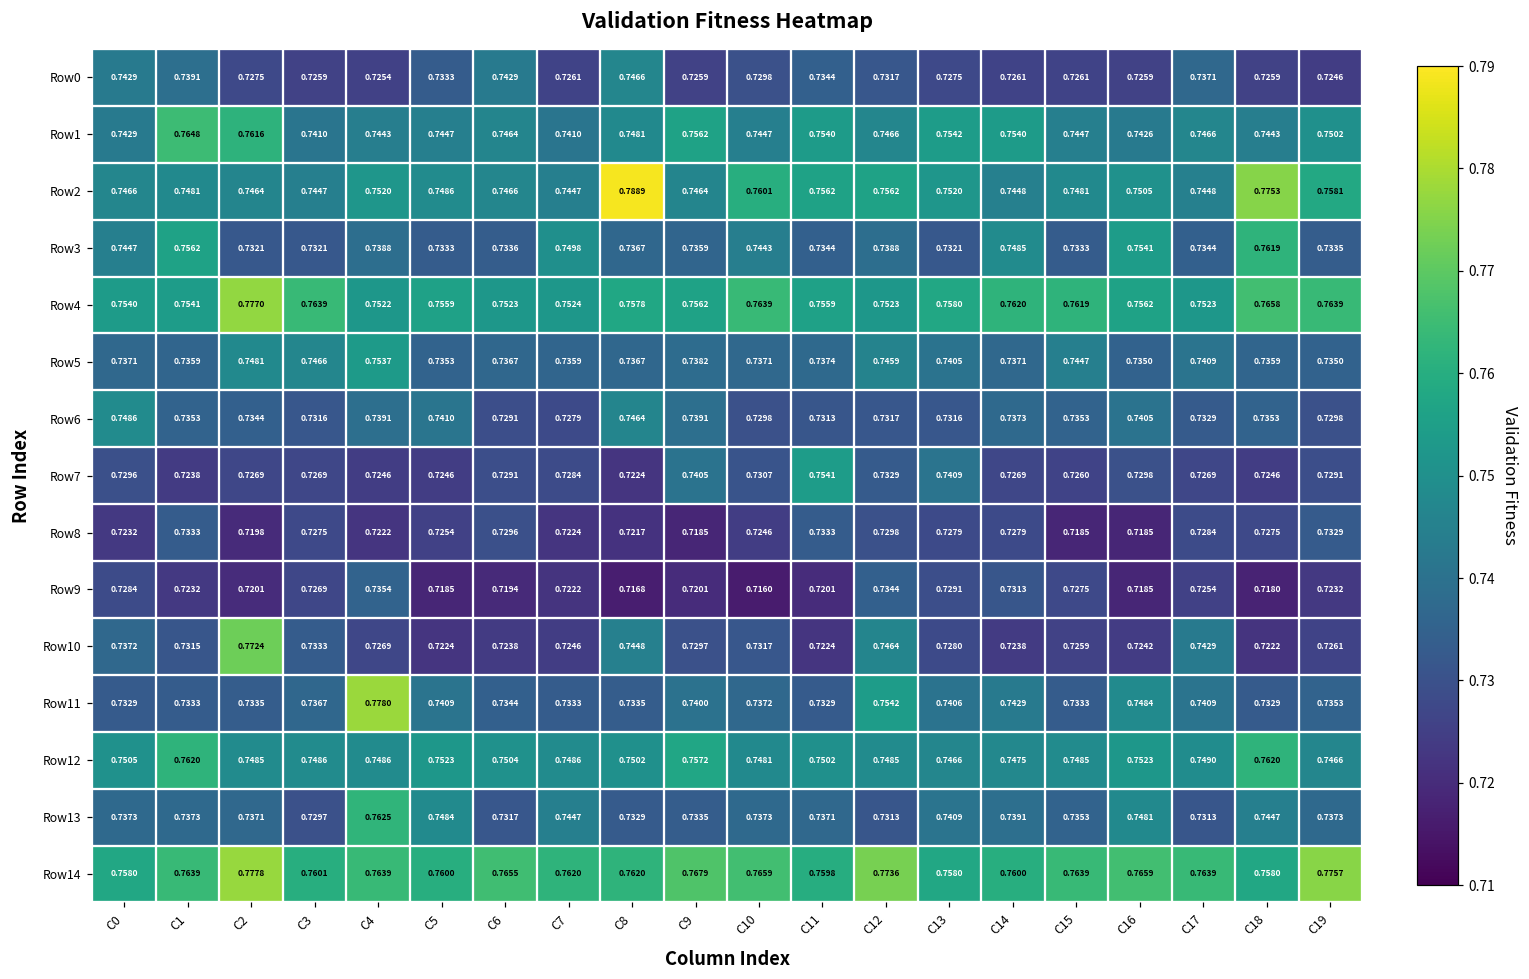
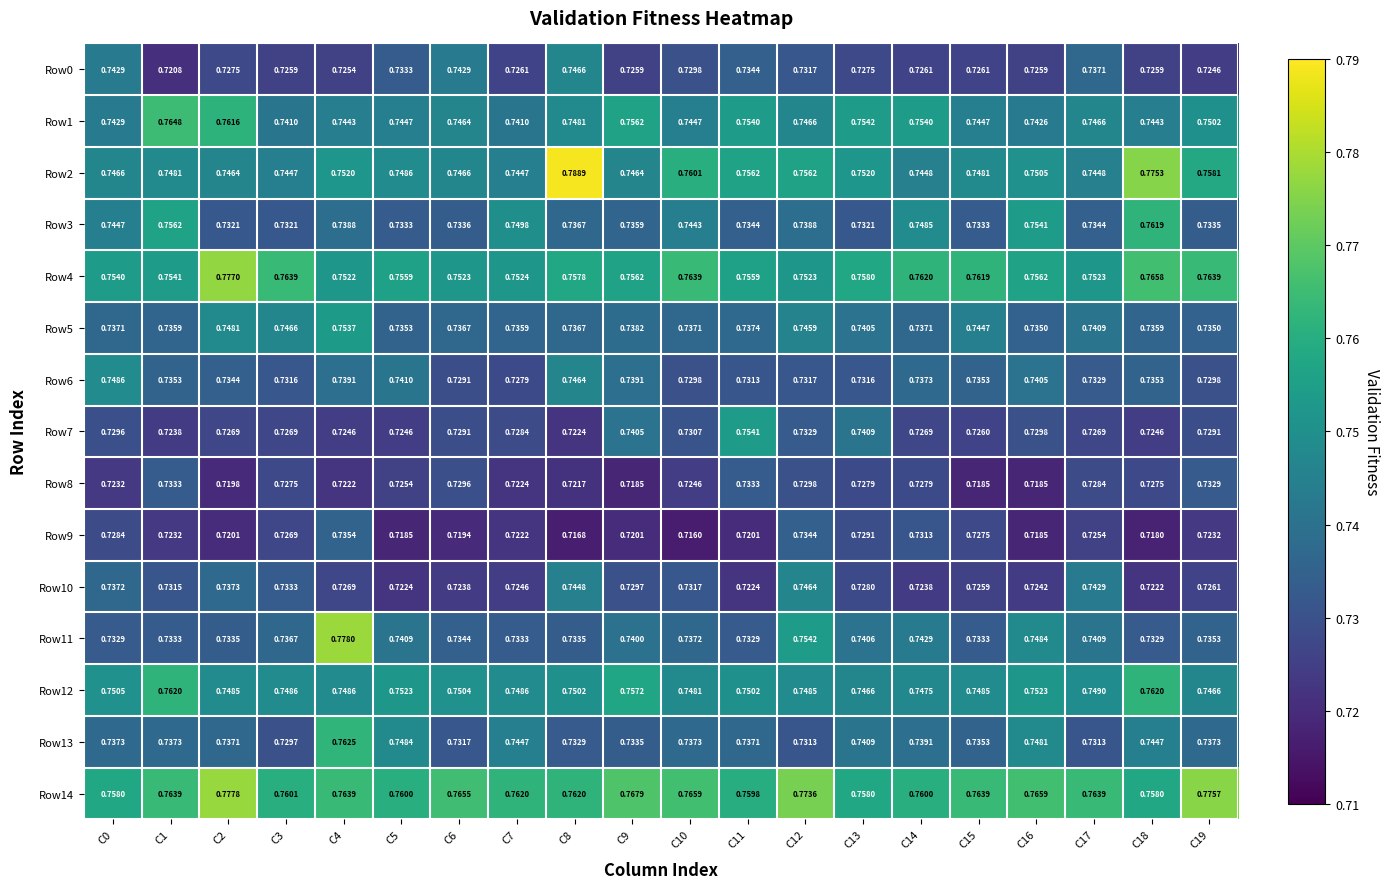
Row0, C1: 0.7391 -> 0.7208
Row10, C2: 0.7724 -> 0.7373
